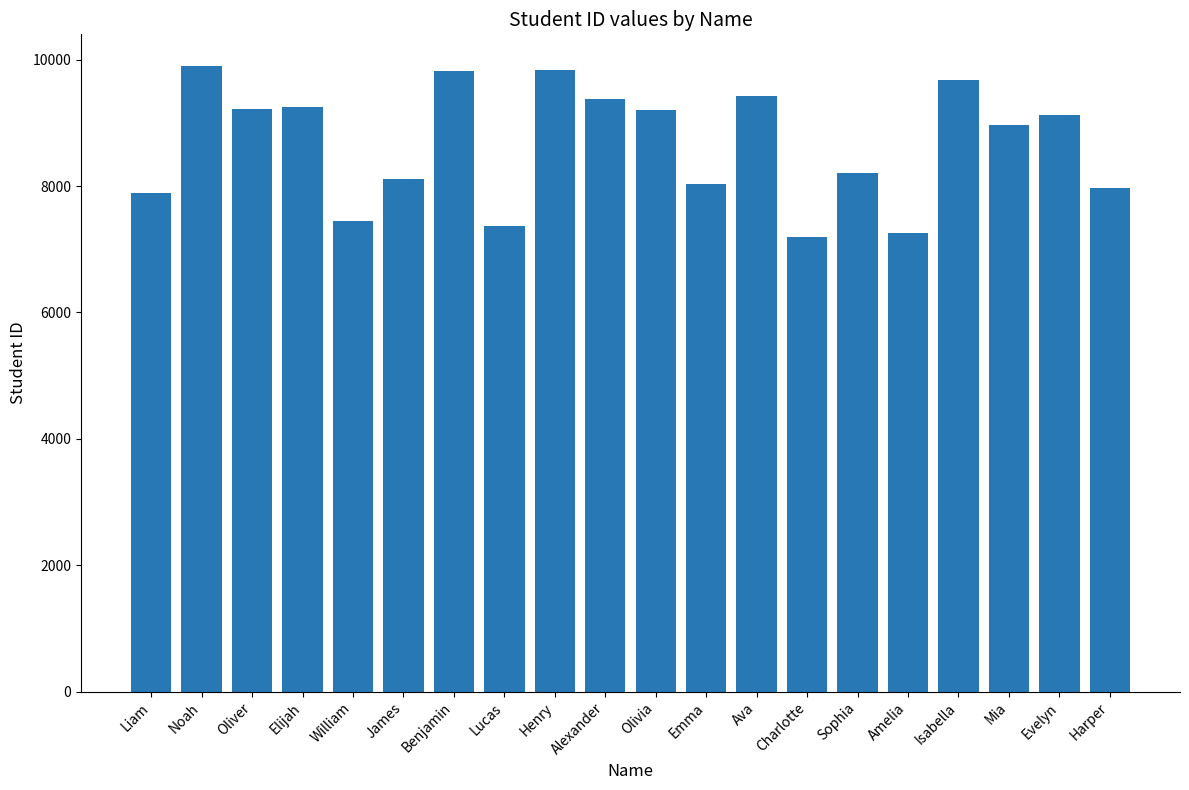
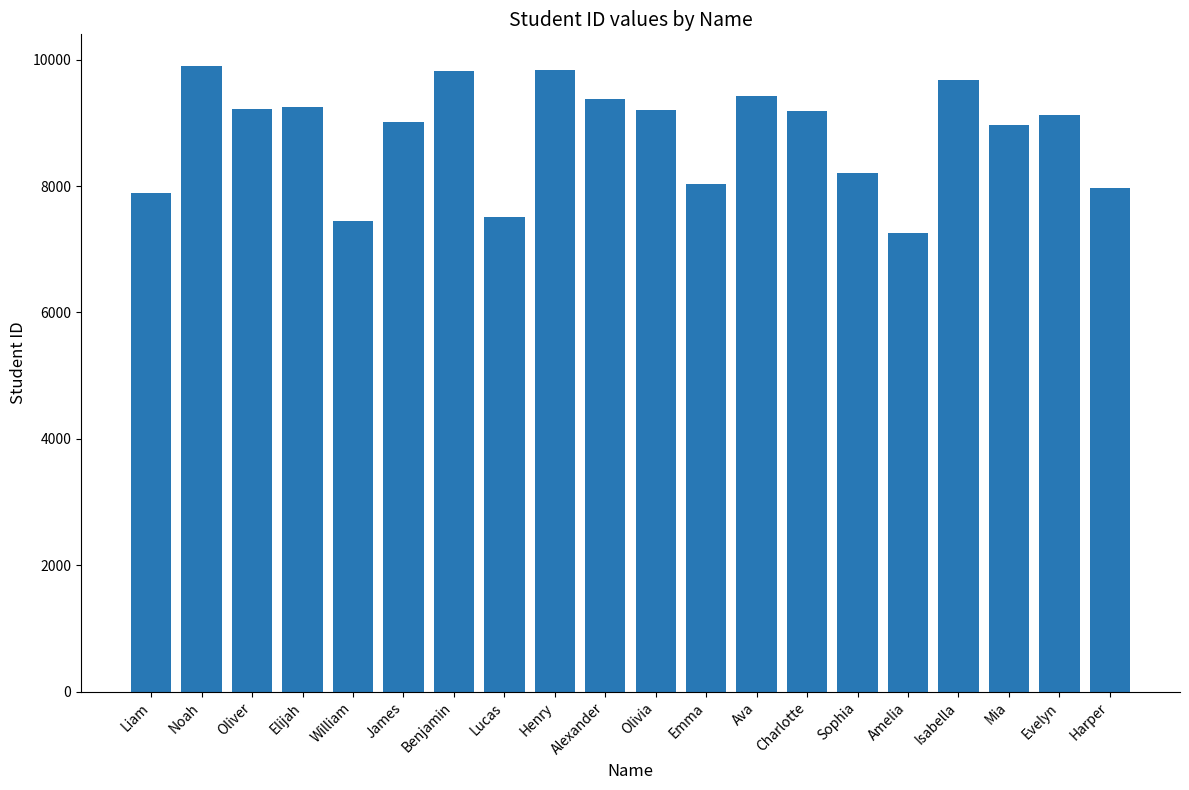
James: 8100 -> 9000
Lucas: 7400 -> 7500
Charlotte: 7200 -> 9200
